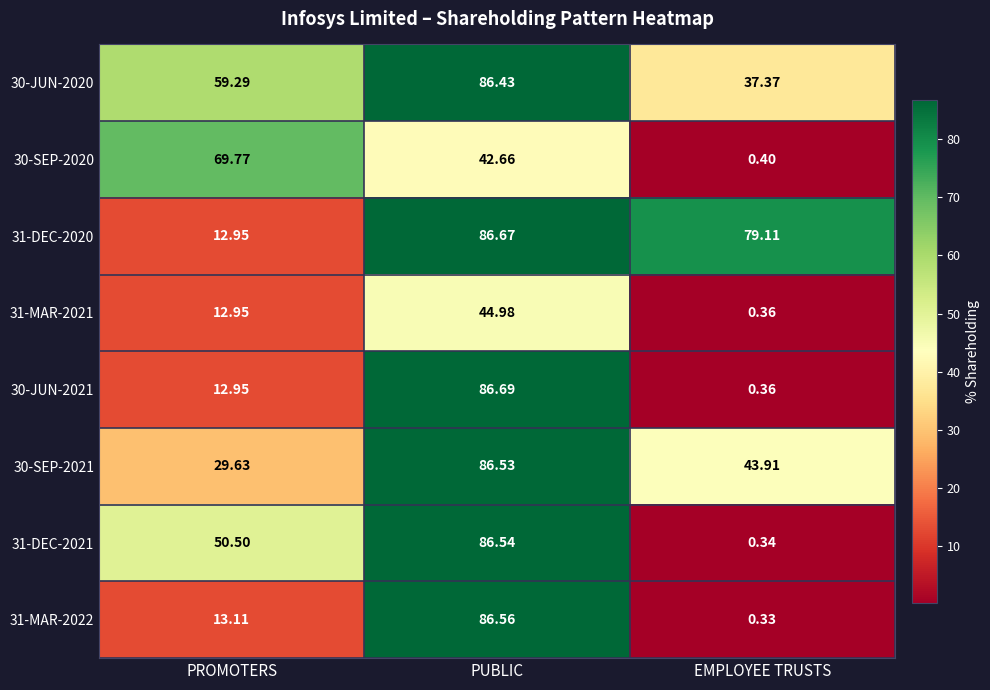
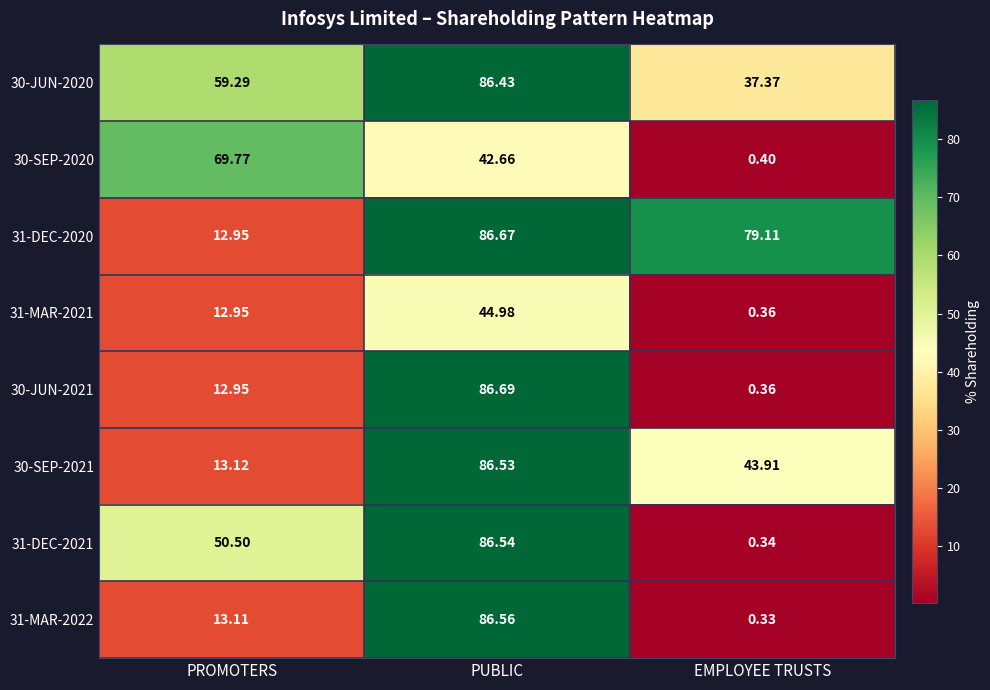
30-SEP-2021, PROMOTERS: 29.63 -> 13.12
